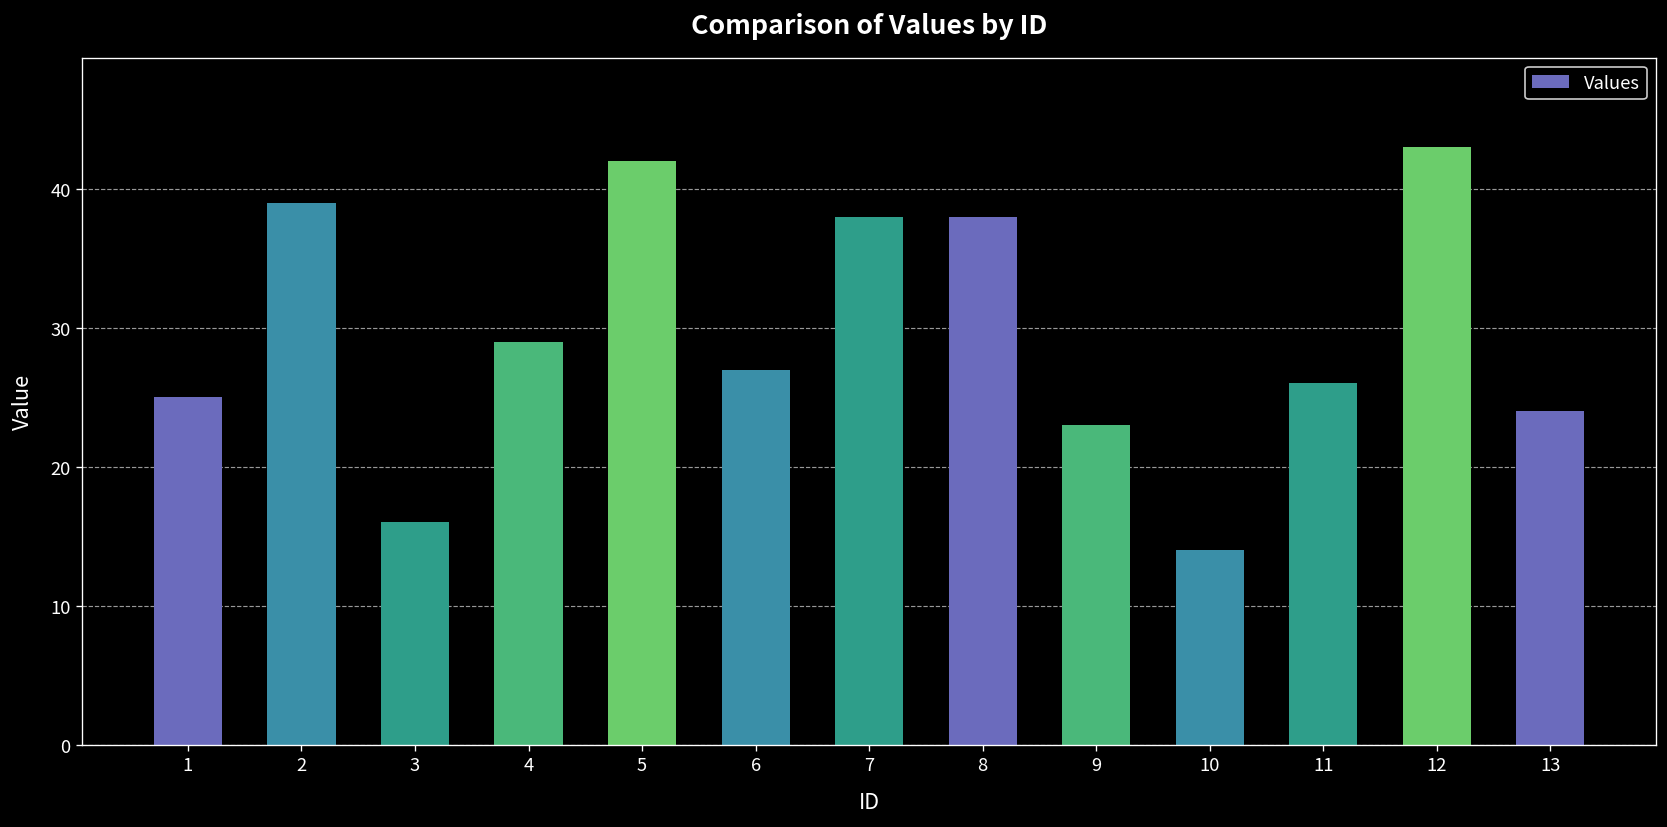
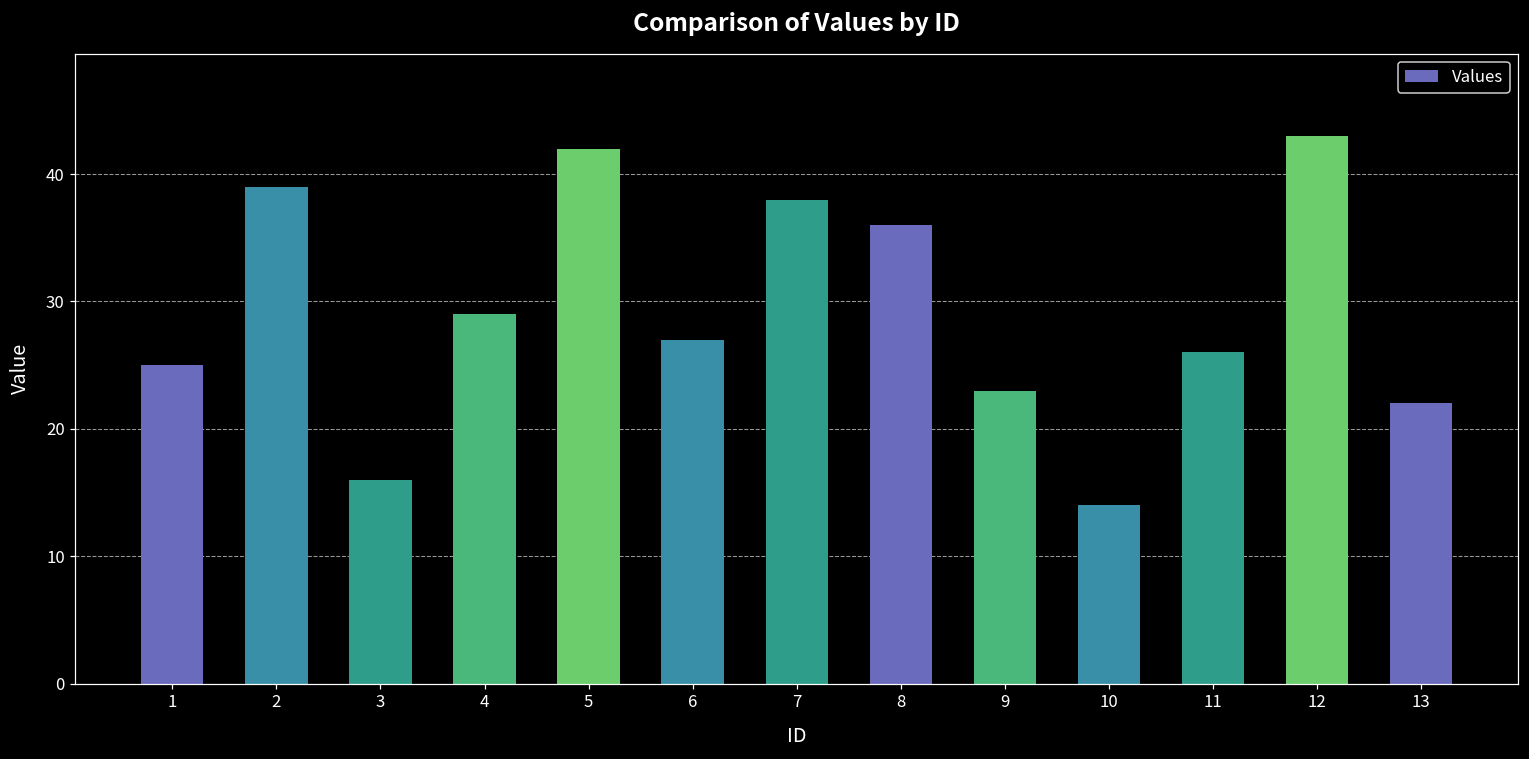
8: 38 -> 36
13: 24 -> 22
